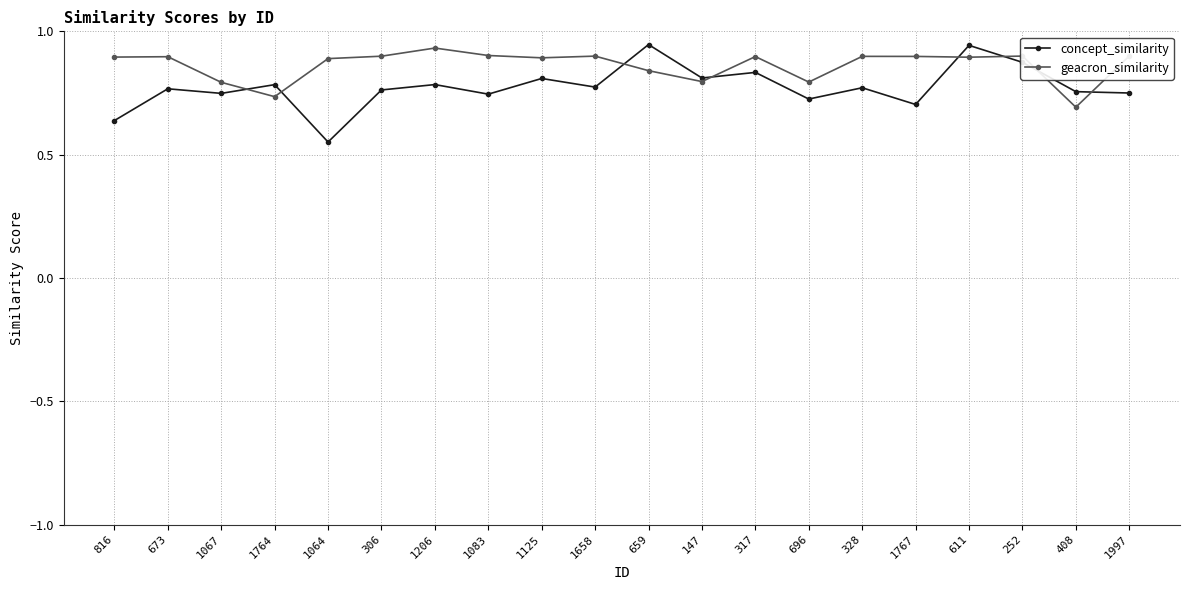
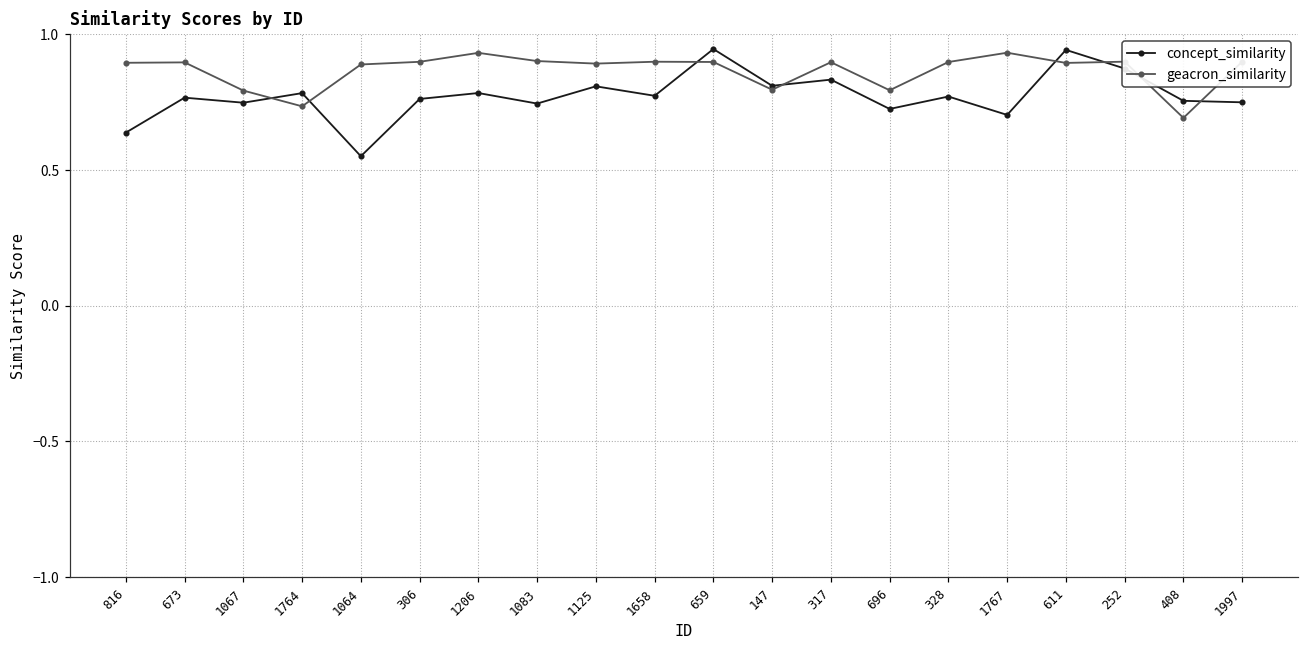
geacron_similarity, 659: 0.84 -> 0.90
geacron_similarity, 1767: 0.90 -> 0.93
